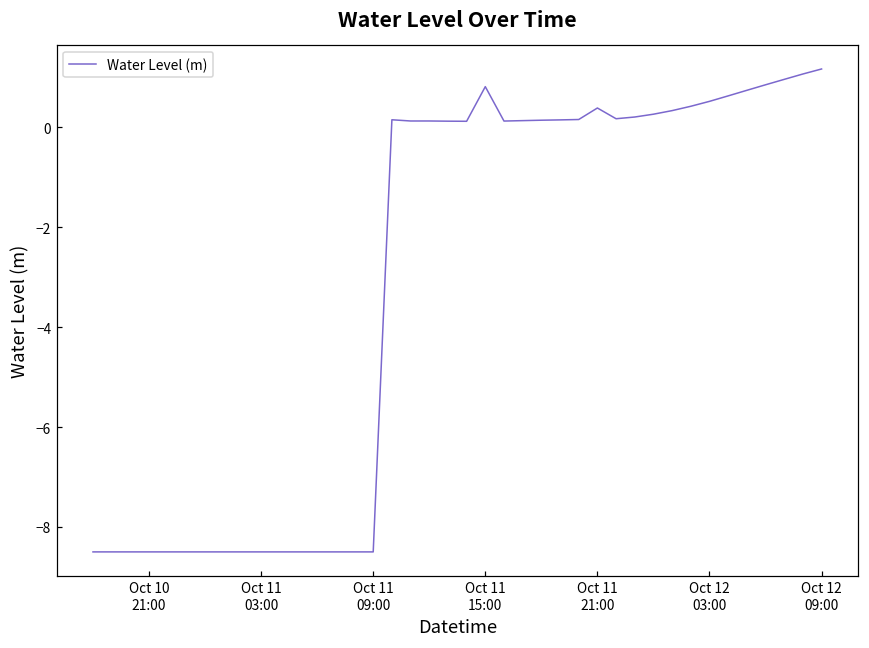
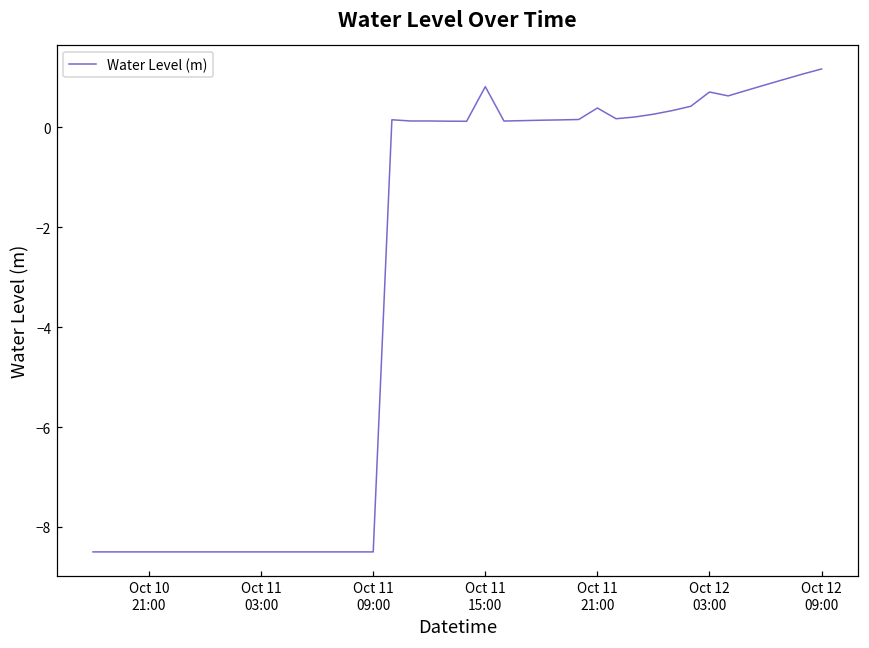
Oct 12 03:00: 0.5 -> 0.7
